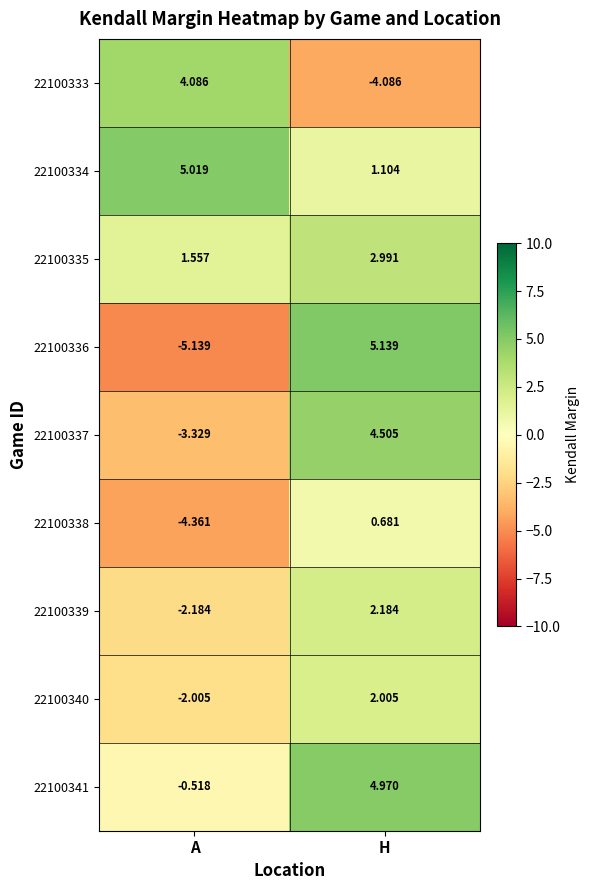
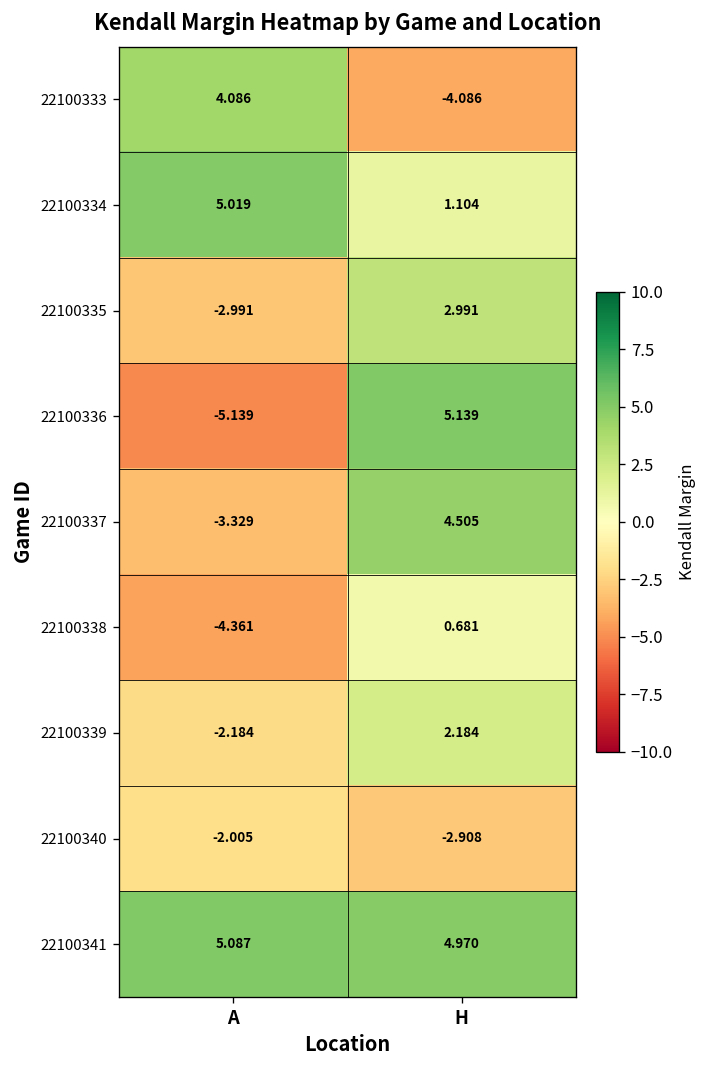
22100335, A: 1.557 -> -2.991
22100340, H: 2.005 -> -2.908
22100341, A: -0.518 -> 5.087
